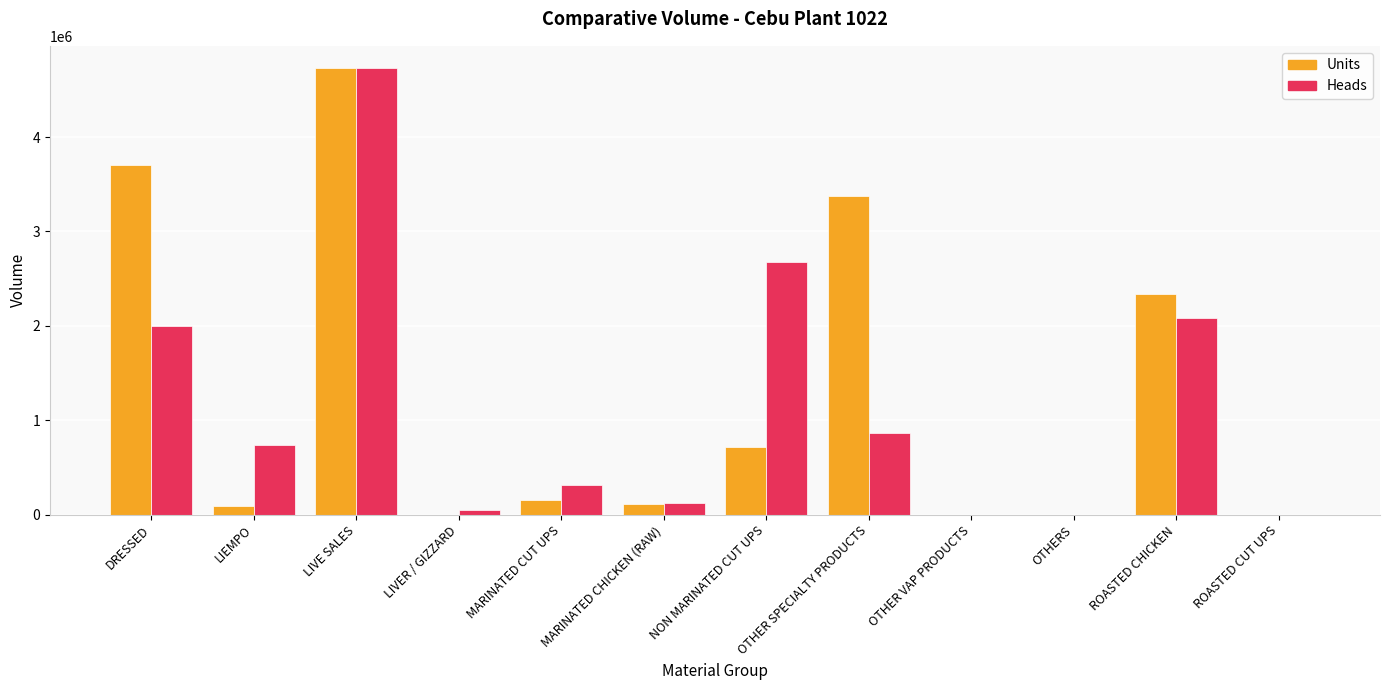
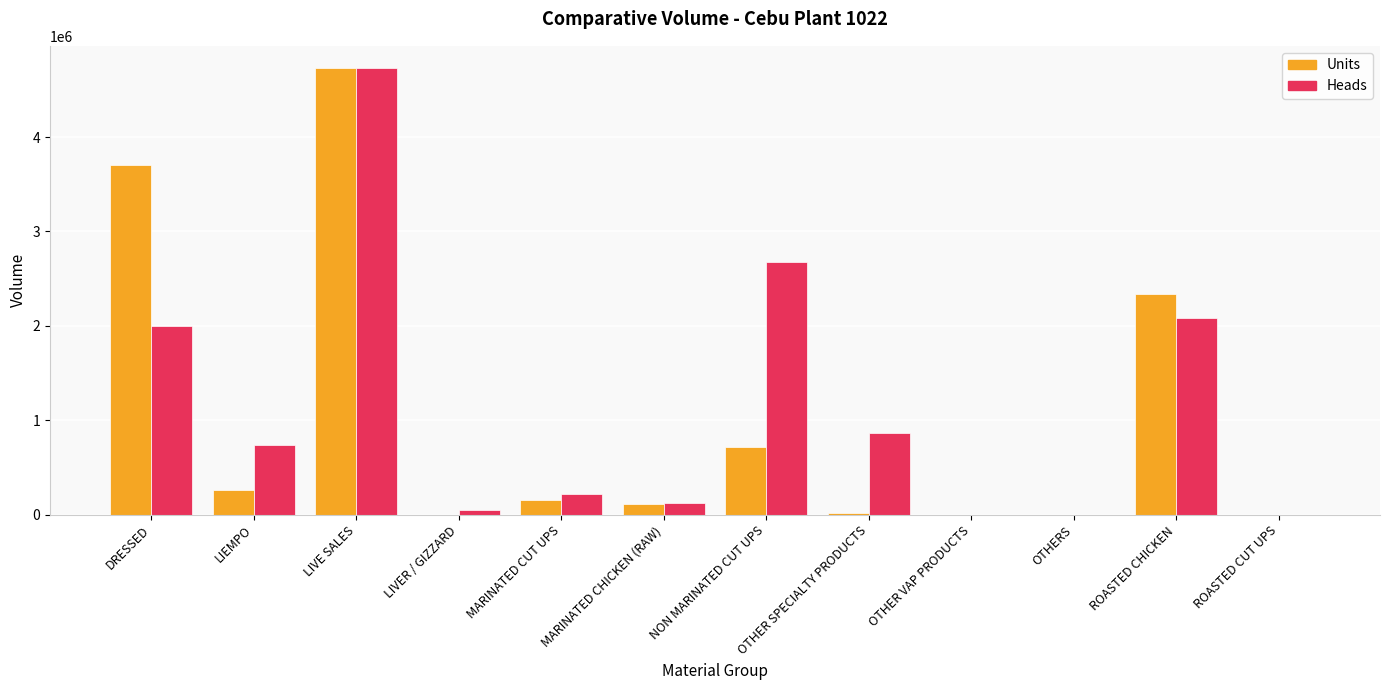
Units, LIEMPO: 100000 -> 300000
Heads, MARINATED CUT UPS: 300000 -> 200000
Units, OTHER SPECIALTY PRODUCTS: 3400000 -> 0
